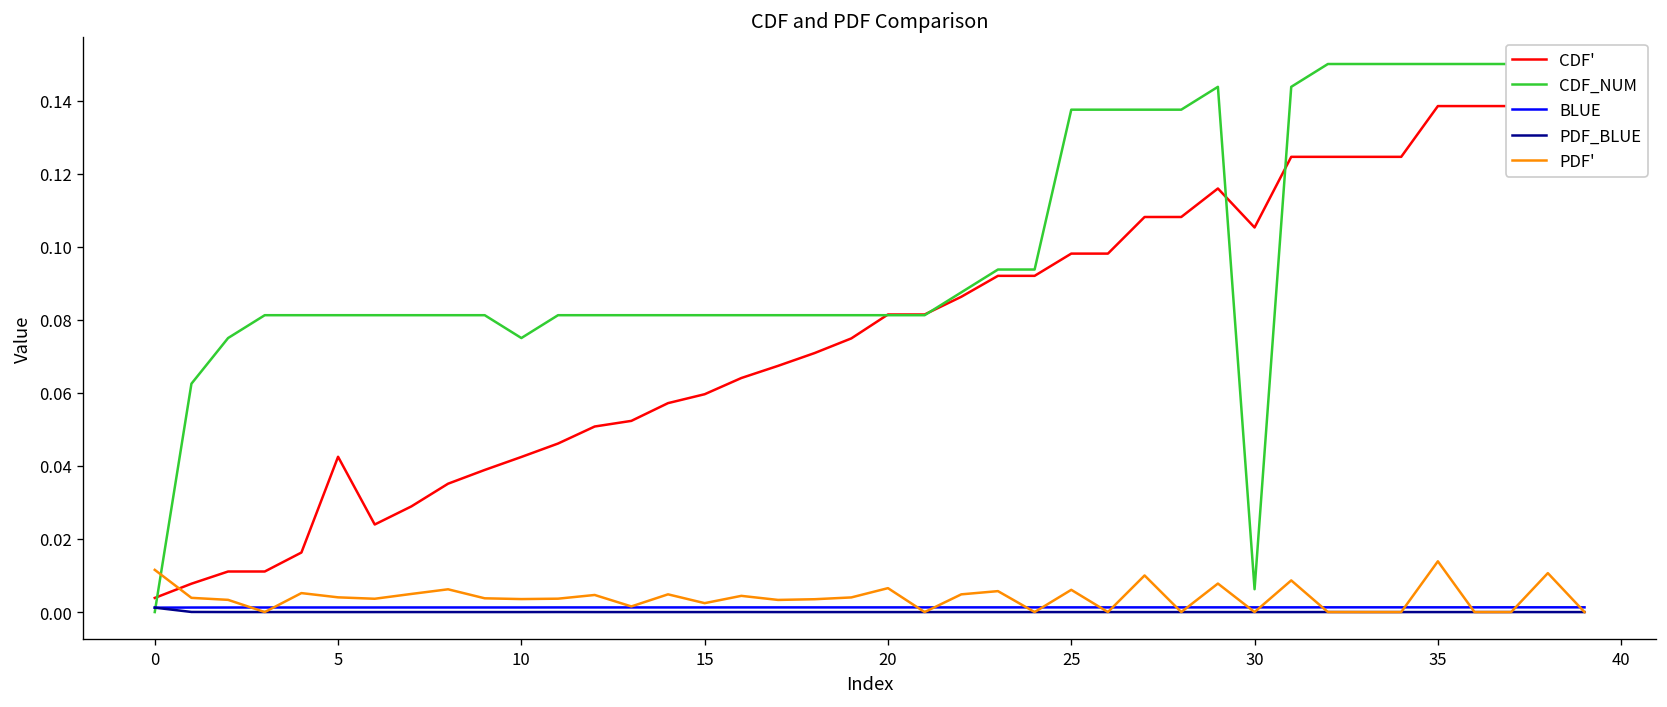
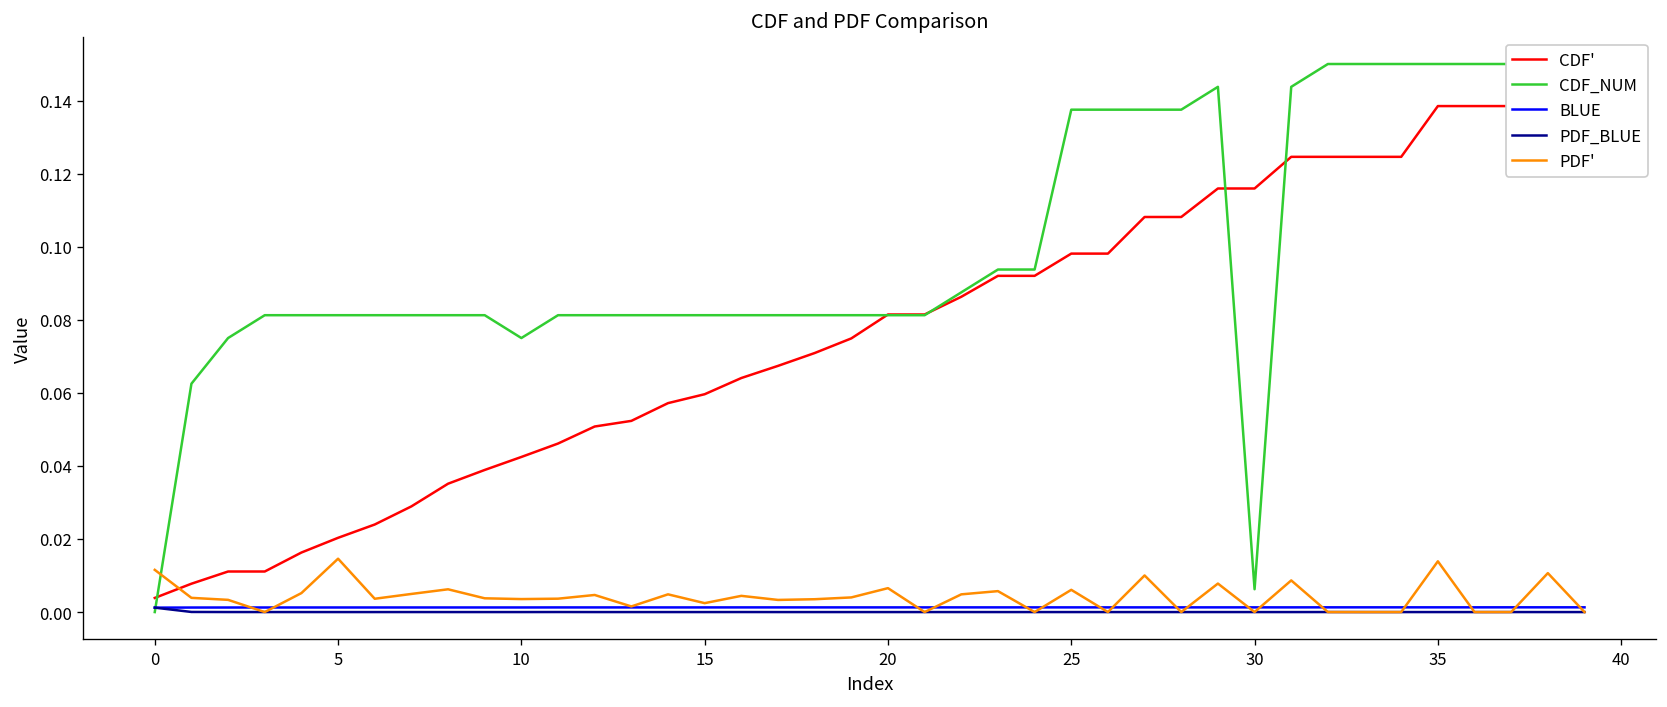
CDF', 5: 0.043 -> 0.020
PDF', 5: 0.004 -> 0.015
CDF', 30: 0.105 -> 0.116
